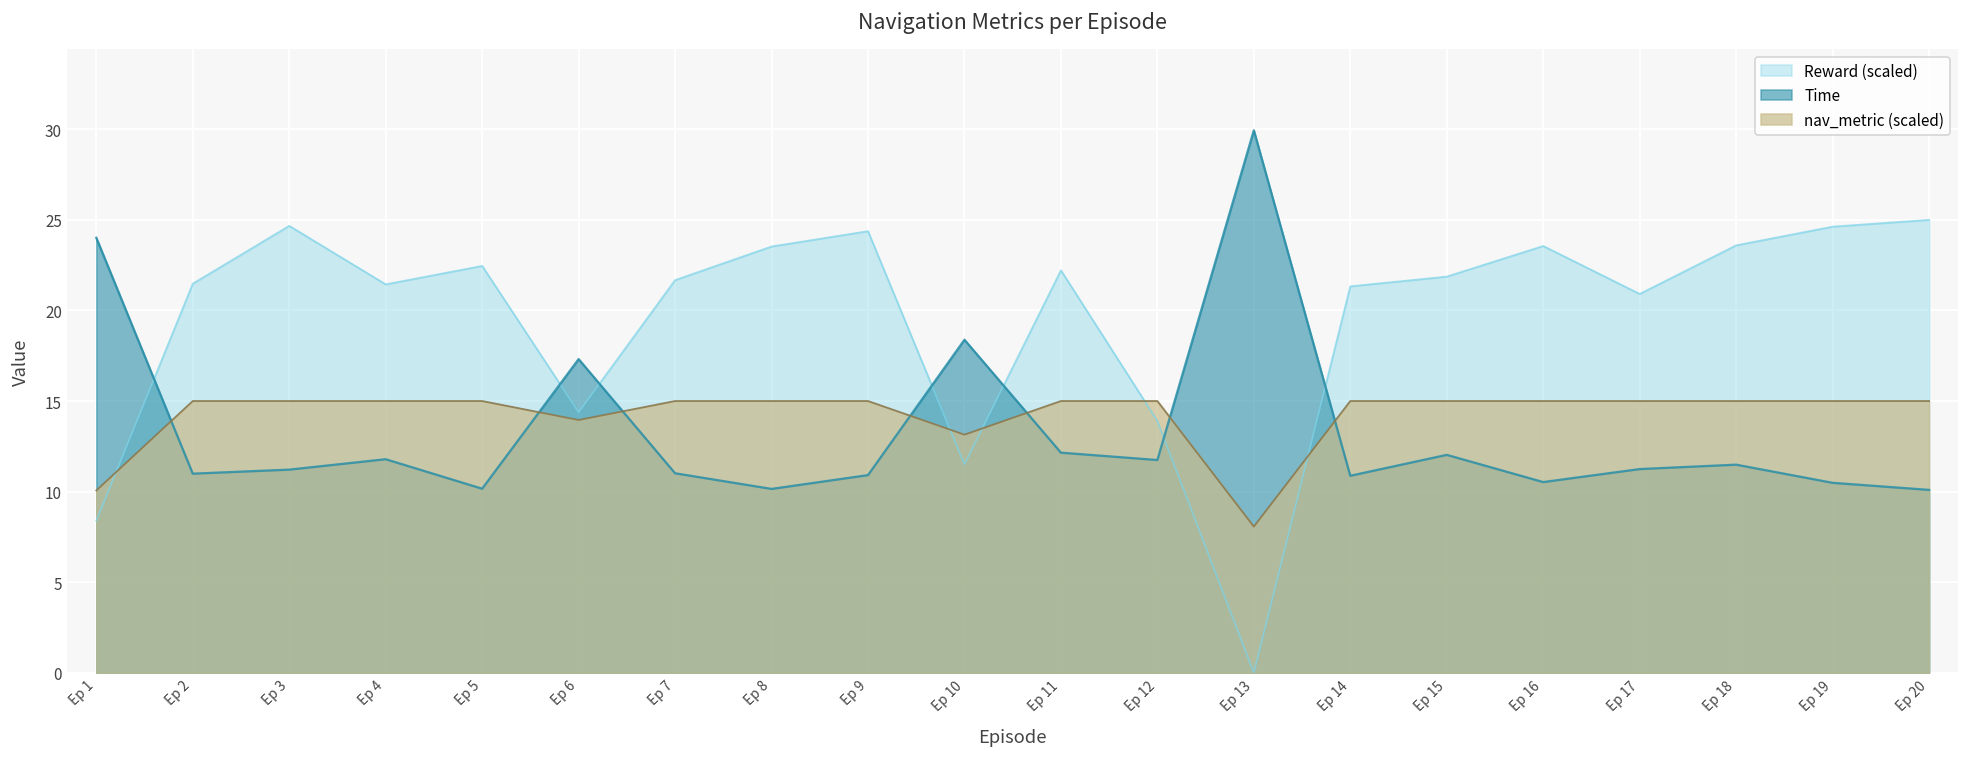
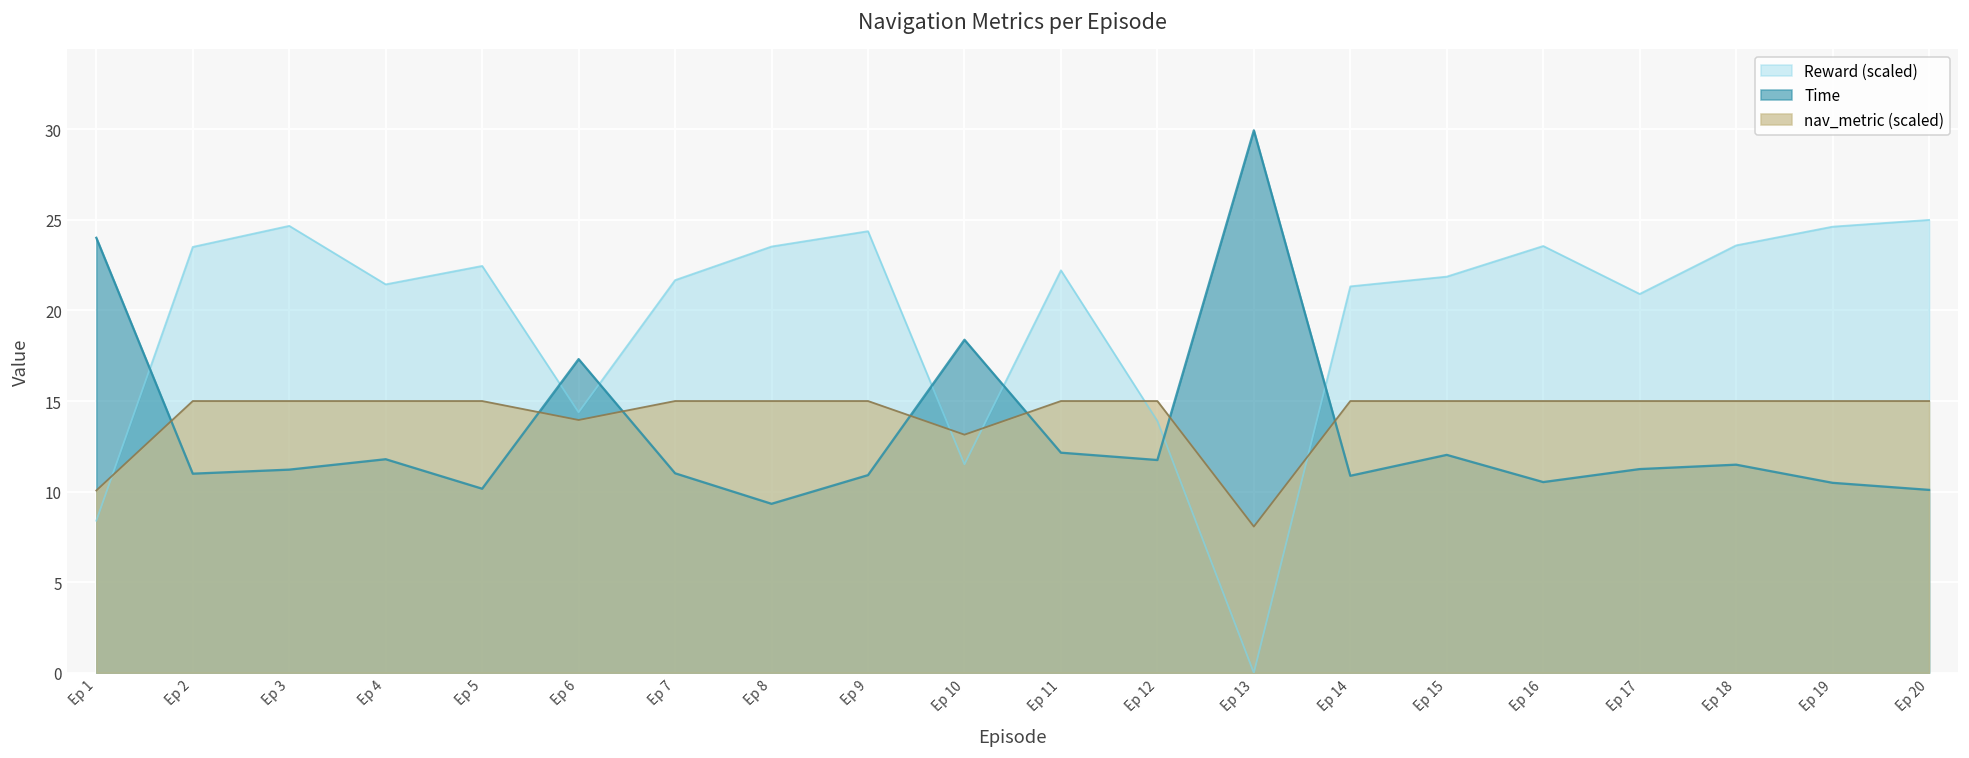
Reward (scaled), Ep 2: 21.5 -> 23.5
Time, Ep 8: 10.1 -> 9.3
